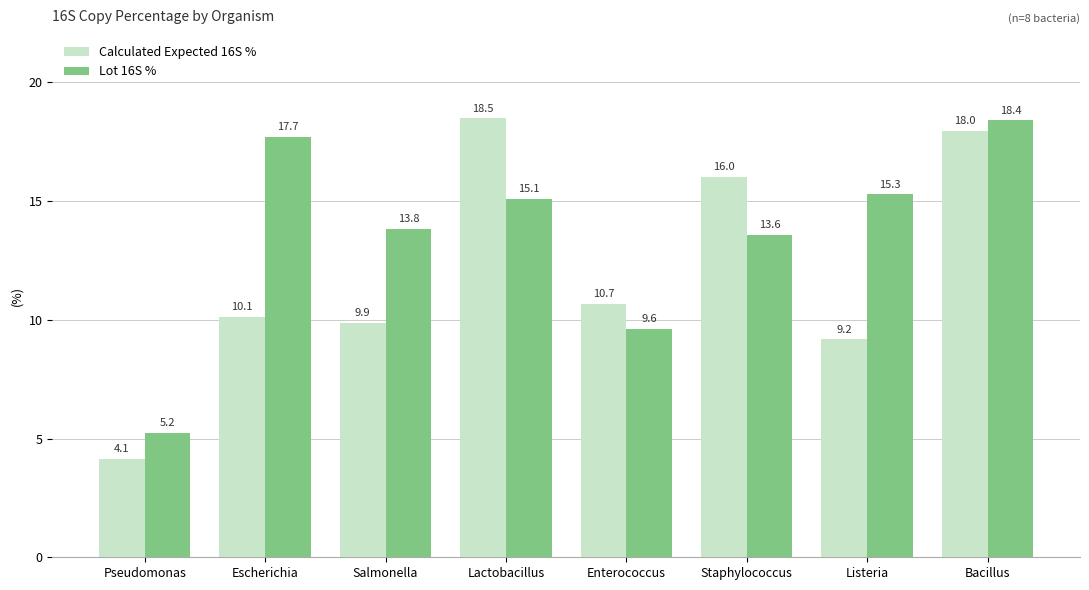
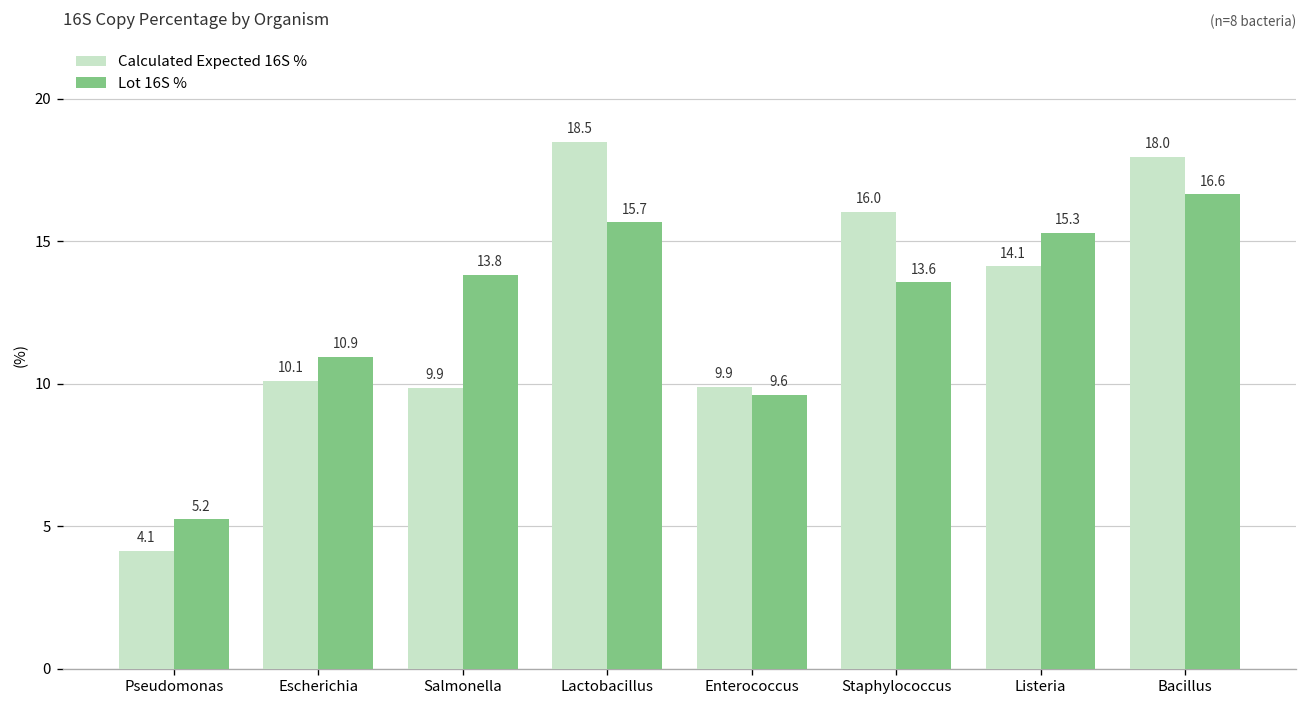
Lot 16S %, Escherichia: 17.7 -> 10.9
Lot 16S %, Lactobacillus: 15.1 -> 15.7
Calculated Expected 16S %, Enterococcus: 10.7 -> 9.9
Calculated Expected 16S %, Listeria: 9.2 -> 14.1
Lot 16S %, Bacillus: 18.4 -> 16.6
